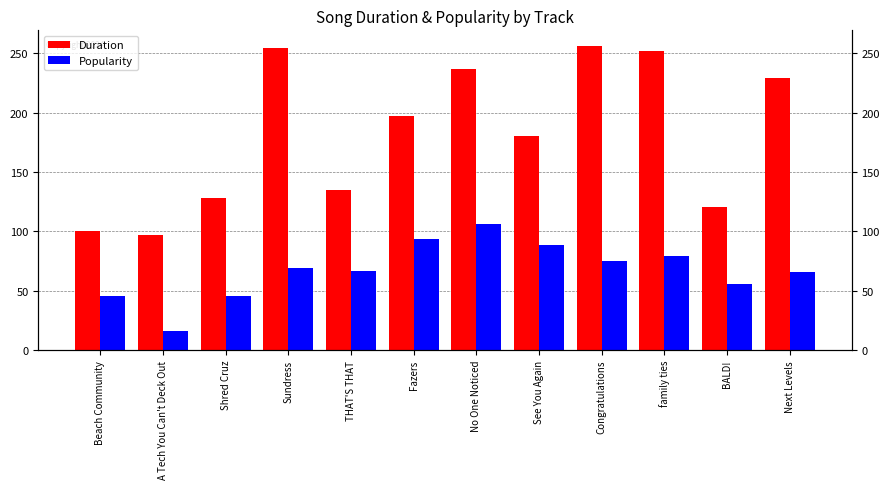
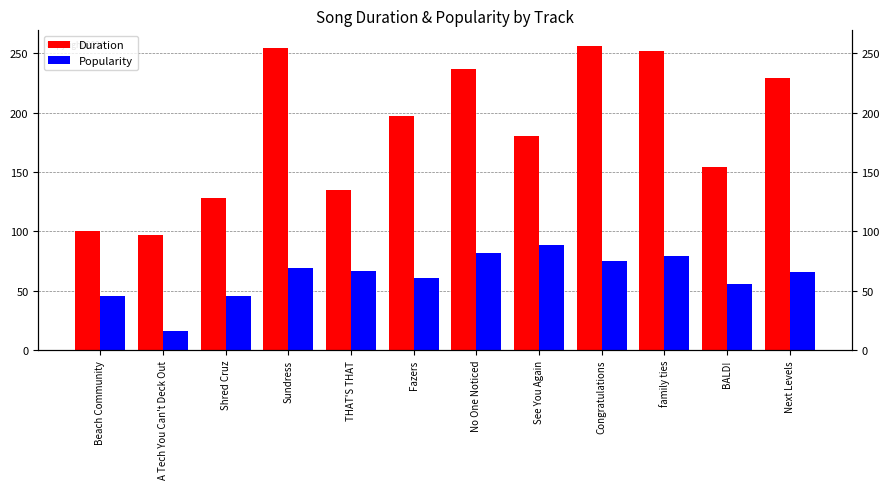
Popularity, Fazers: 94 -> 61
Popularity, No One Noticed: 106 -> 82
Duration, BALD!: 121 -> 154
